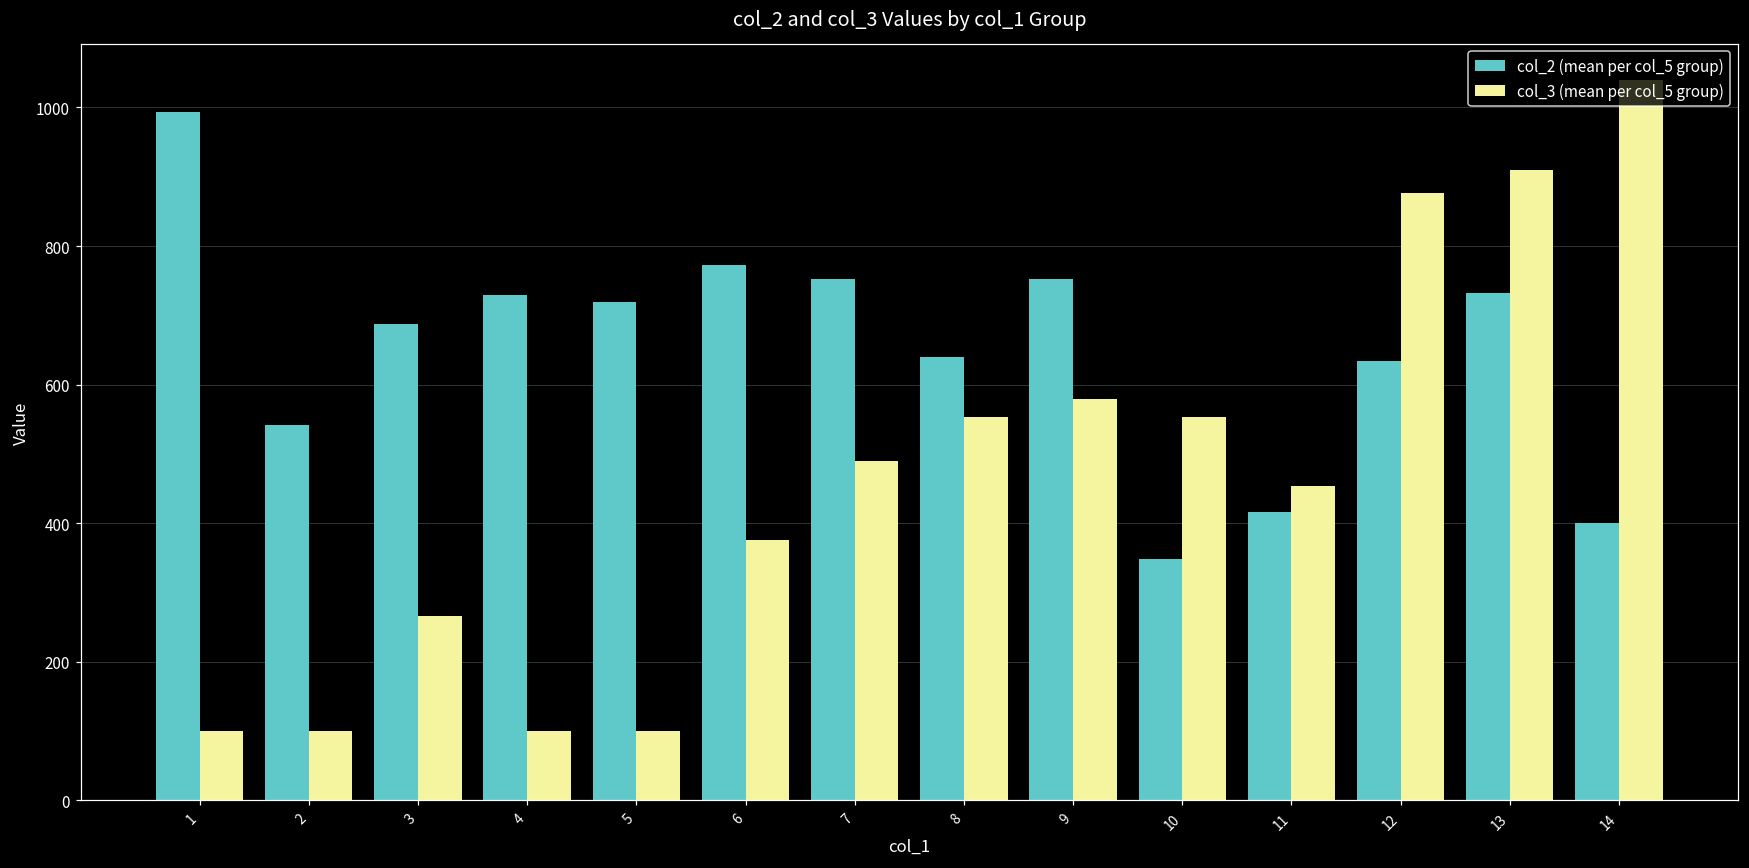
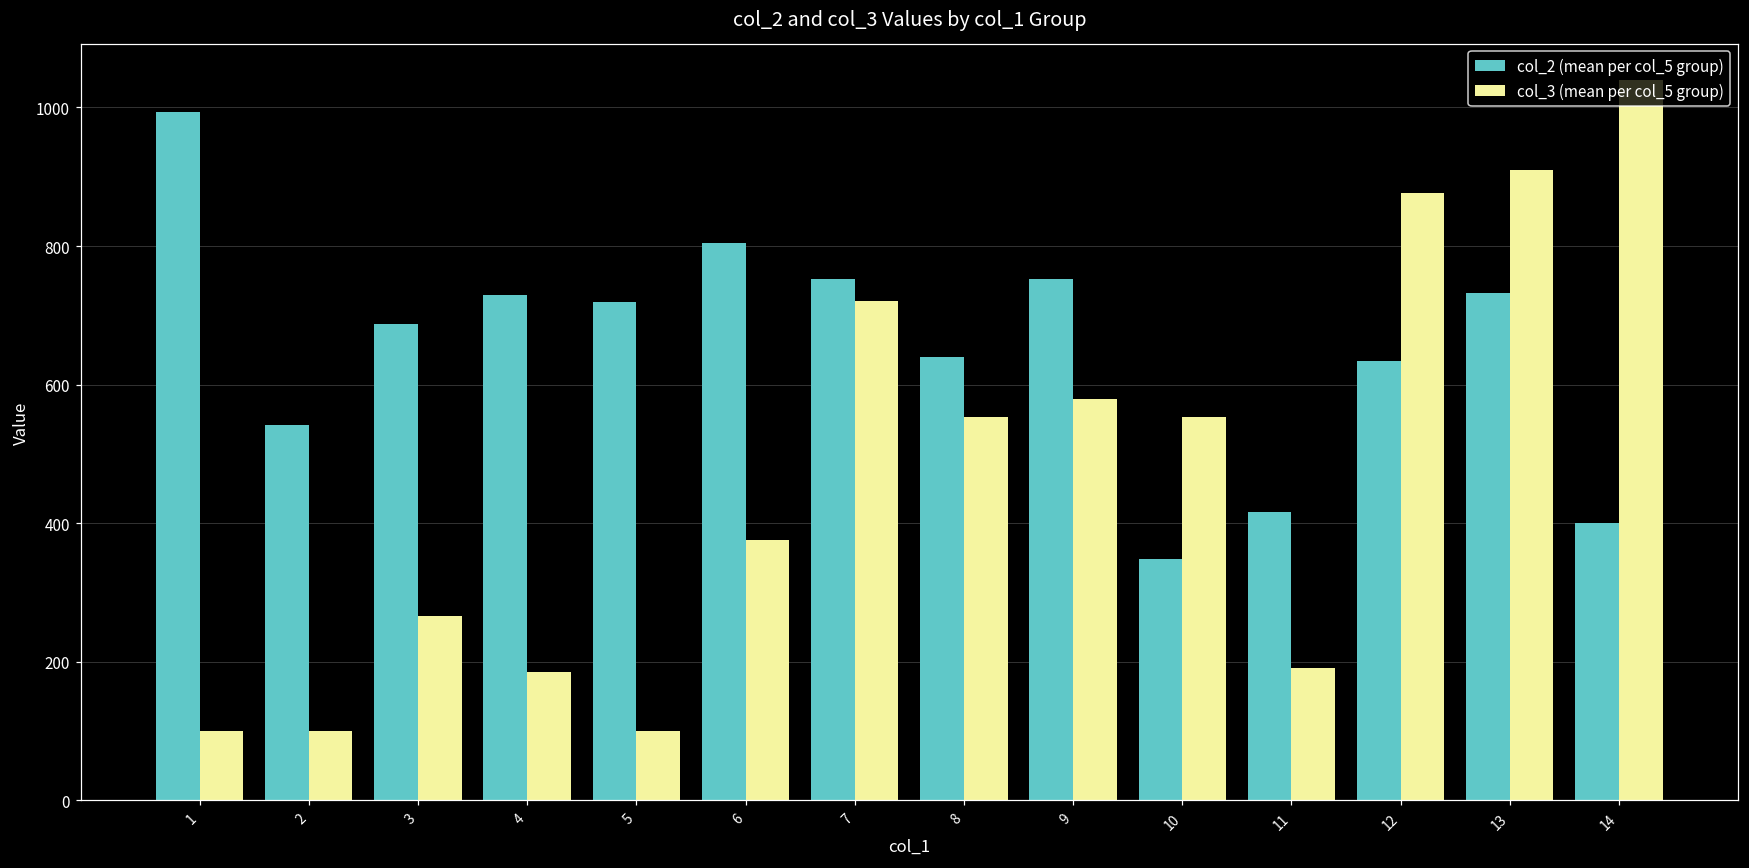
col_3 (mean per col_5 group), 4: 100 -> 190
col_2 (mean per col_5 group), 6: 770 -> 810
col_3 (mean per col_5 group), 7: 490 -> 720
col_3 (mean per col_5 group), 11: 450 -> 190
